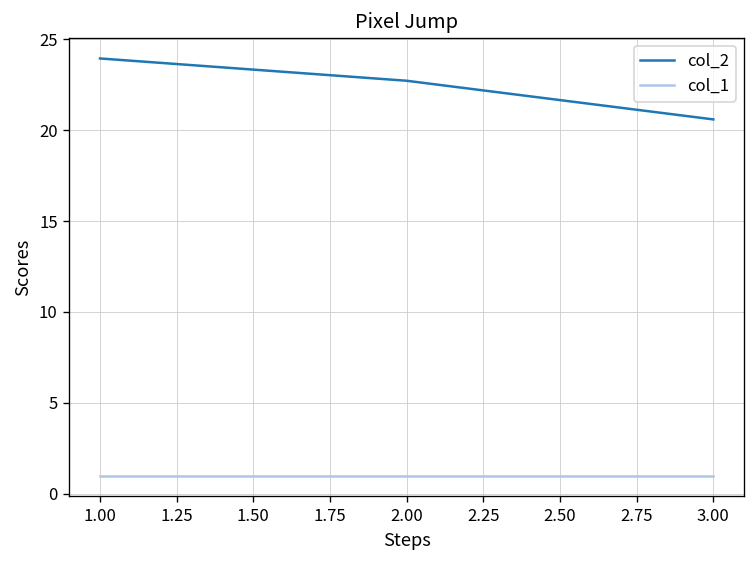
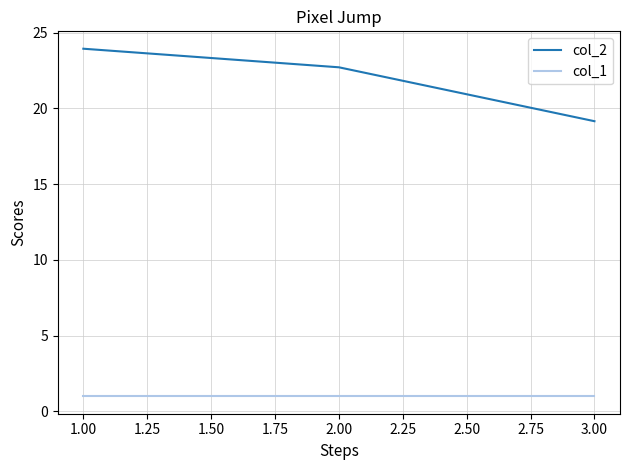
col_2, 3.00: 20.6 -> 19.2
